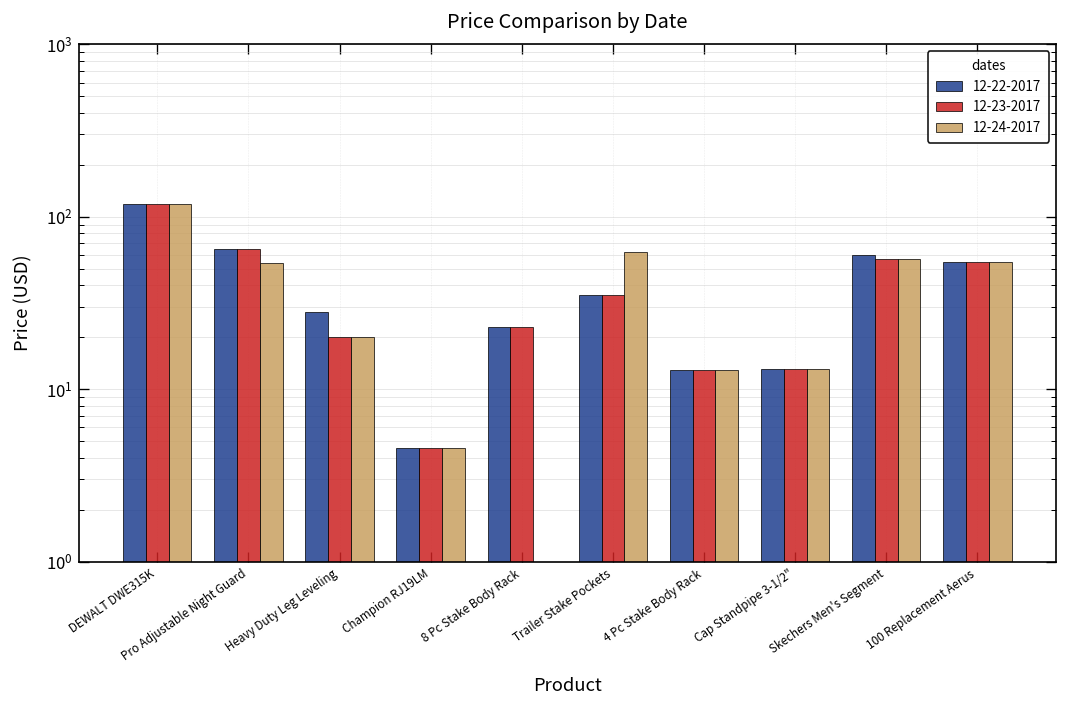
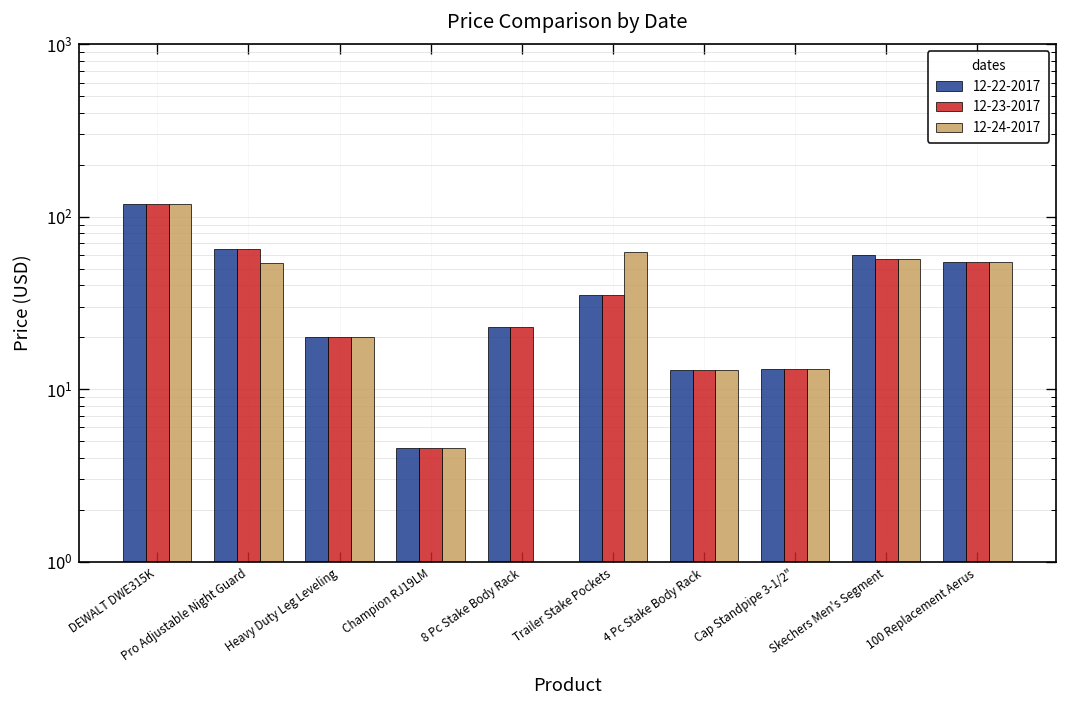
12-22-2017, Heavy Duty Leg Leveling: 28 -> 20
